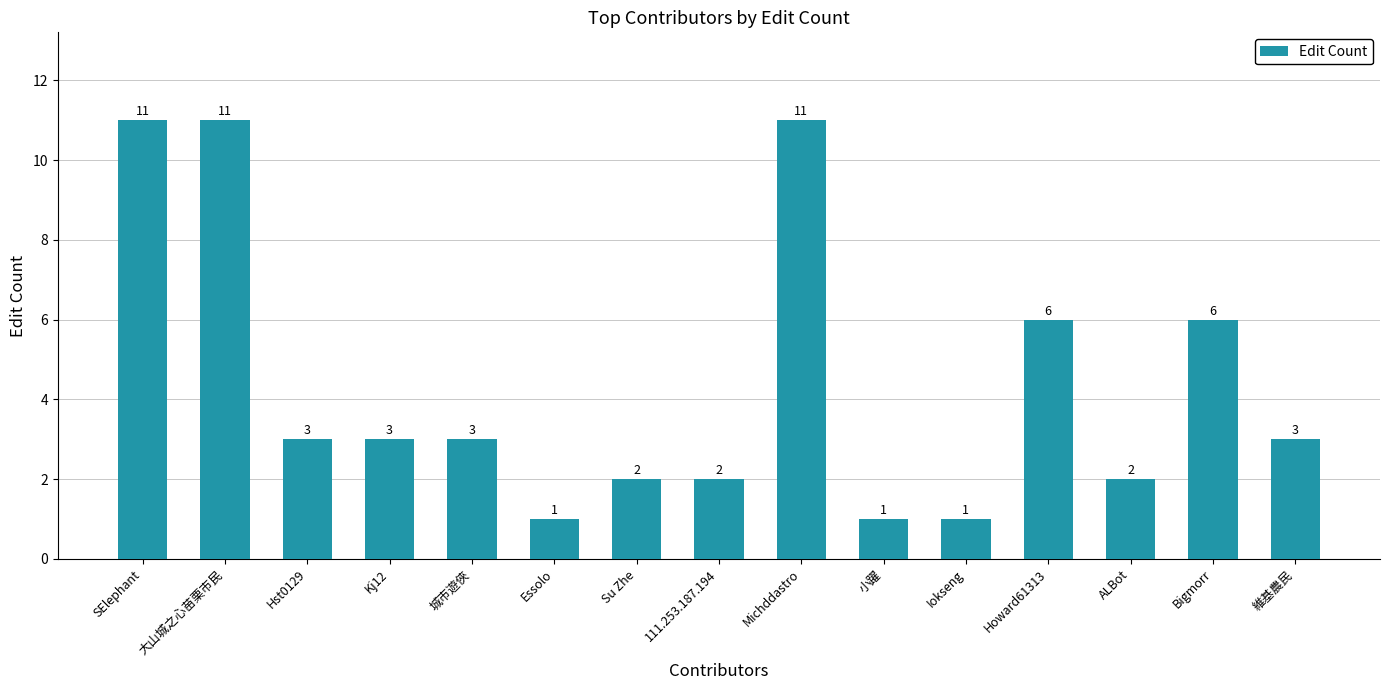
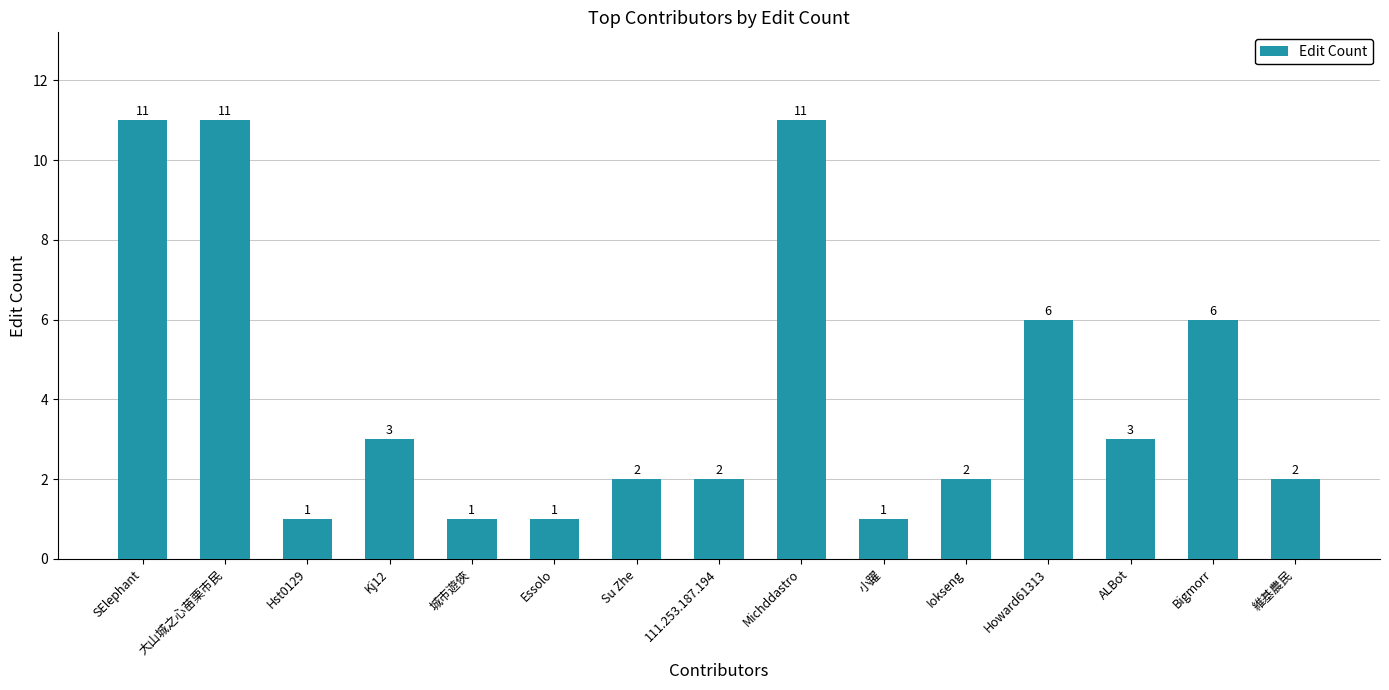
Hst0129: 3 -> 1
城市遊俠: 3 -> 1
Iokseng: 1 -> 2
ALBot: 2 -> 3
維基農民: 3 -> 2
